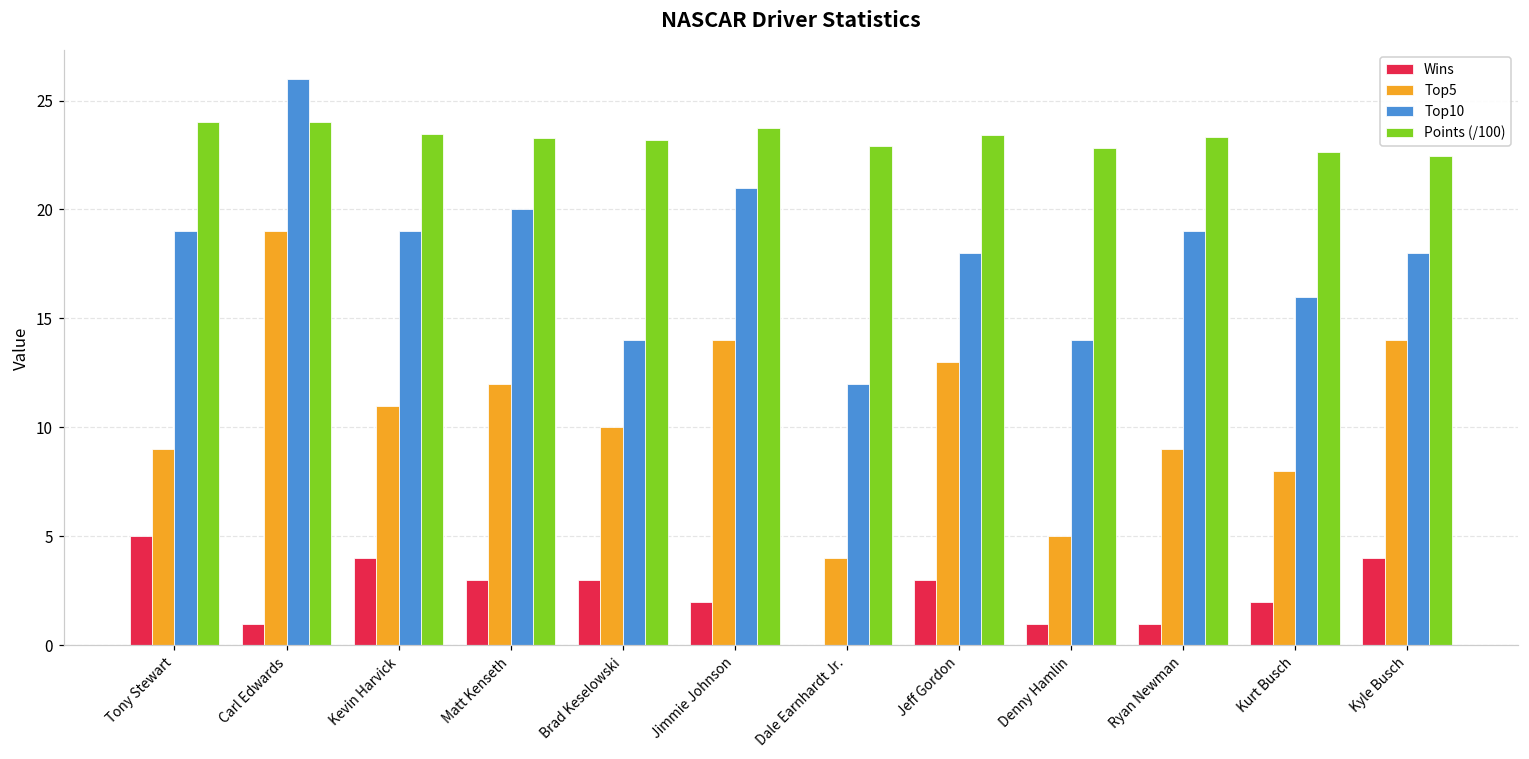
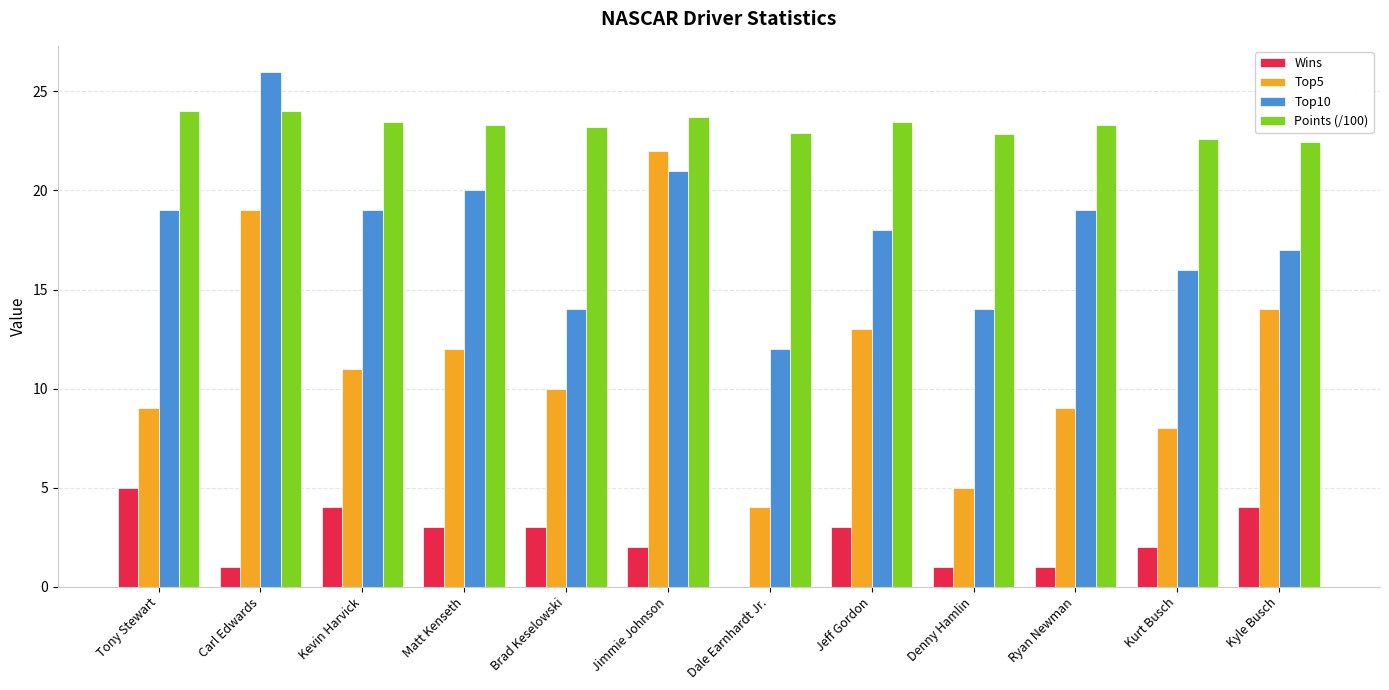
Top5, Jimmie Johnson: 14 -> 22
Top10, Kyle Busch: 18 -> 17
